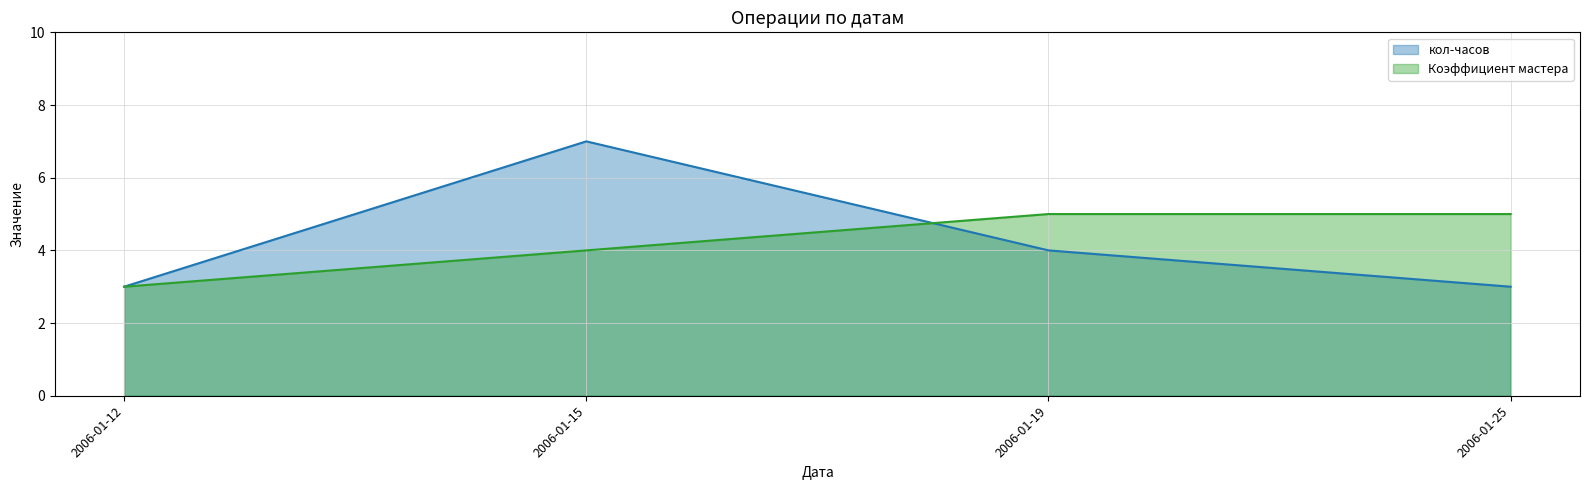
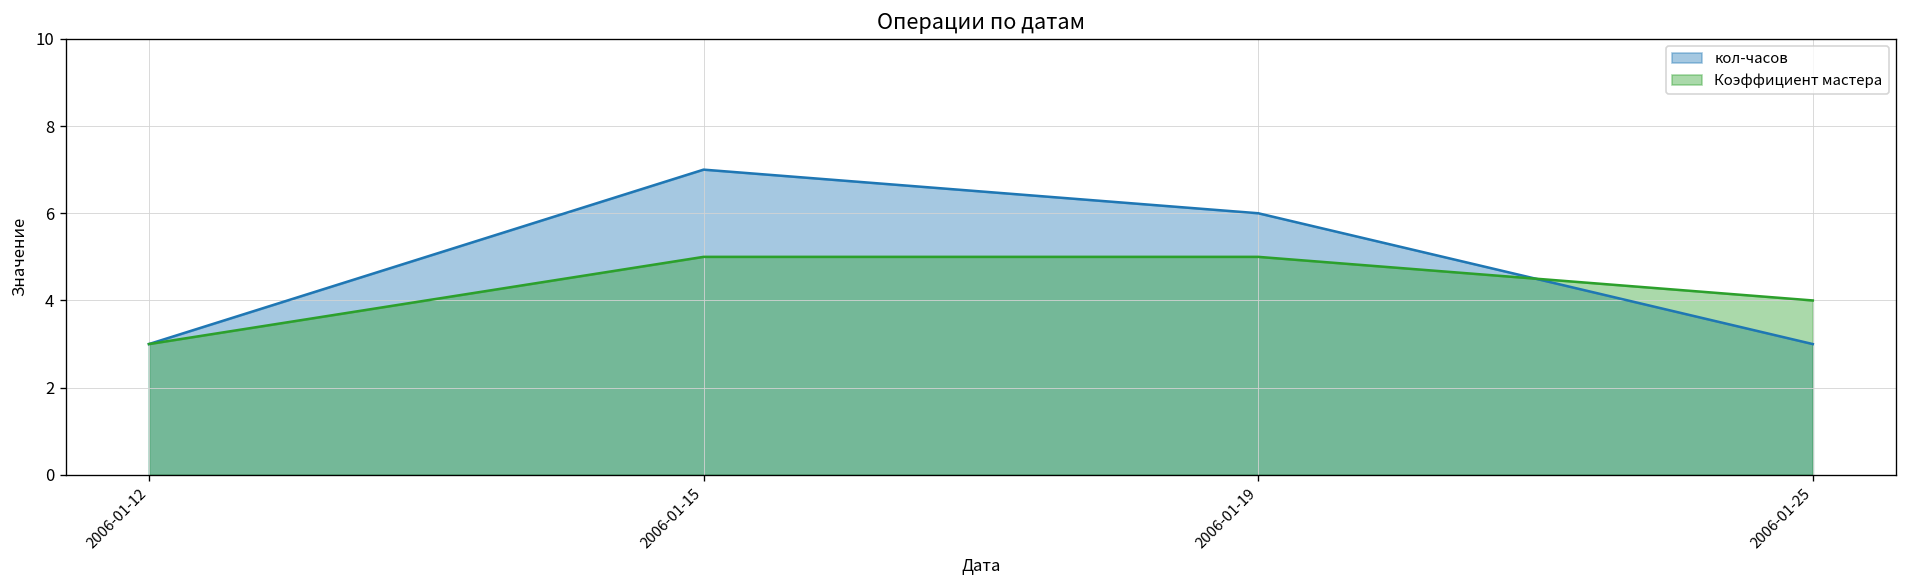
Коэффициент мастера, 2006-01-15: 4 -> 5
кол-часов, 2006-01-19: 4 -> 6
Коэффициент мастера, 2006-01-25: 5 -> 4
